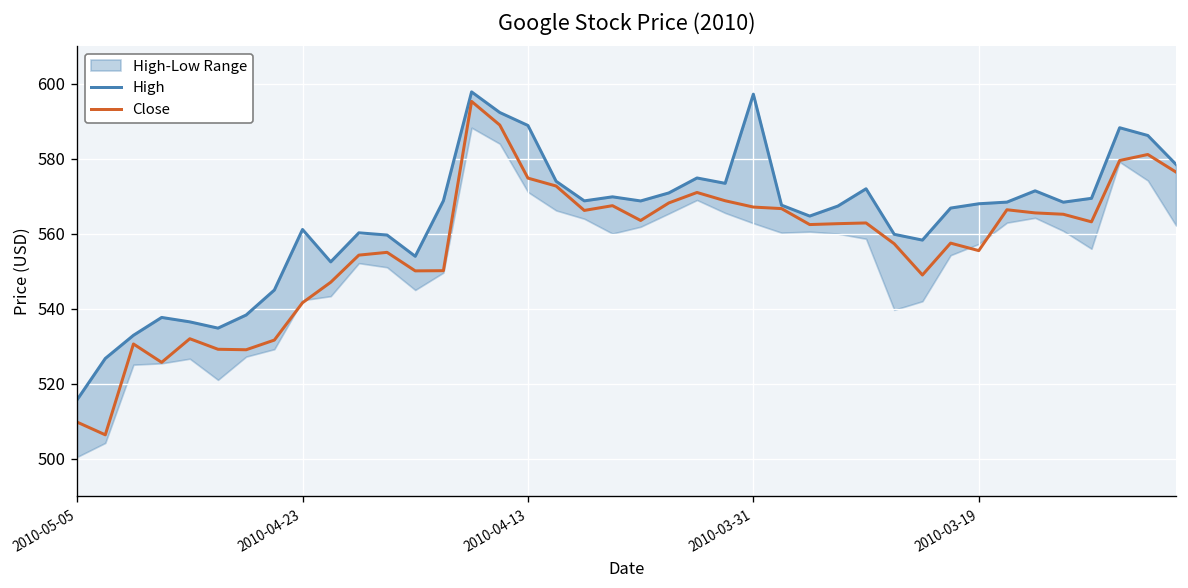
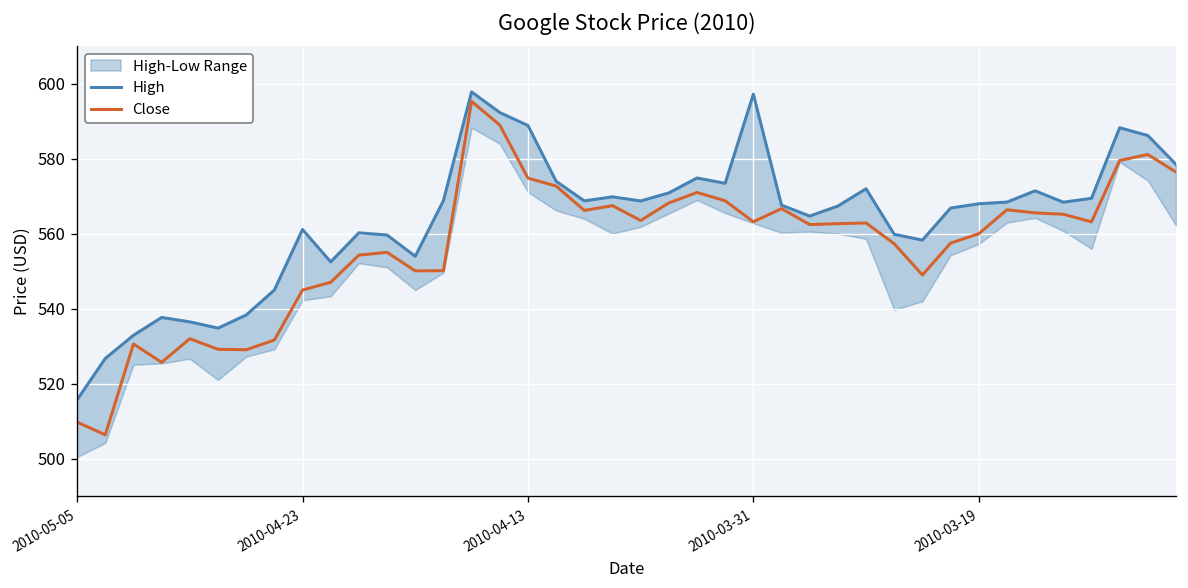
Close, 2010-04-23: 542 -> 545
Close, 2010-03-31: 567 -> 563
Close, 2010-03-19: 556 -> 560
